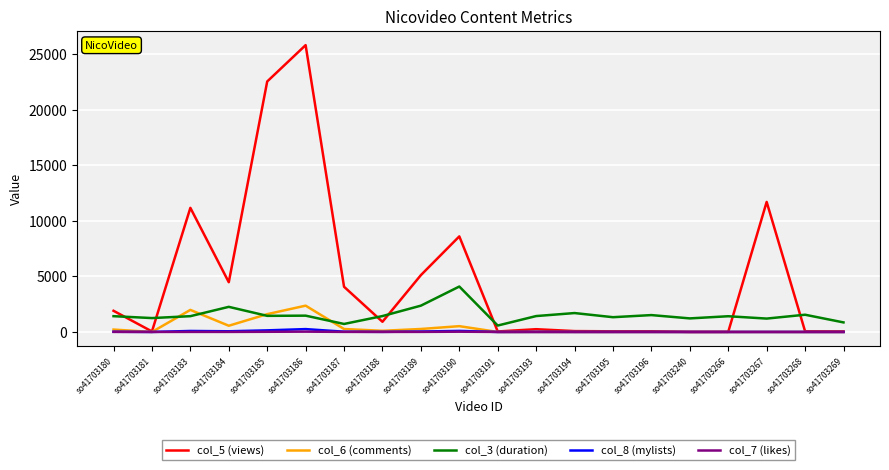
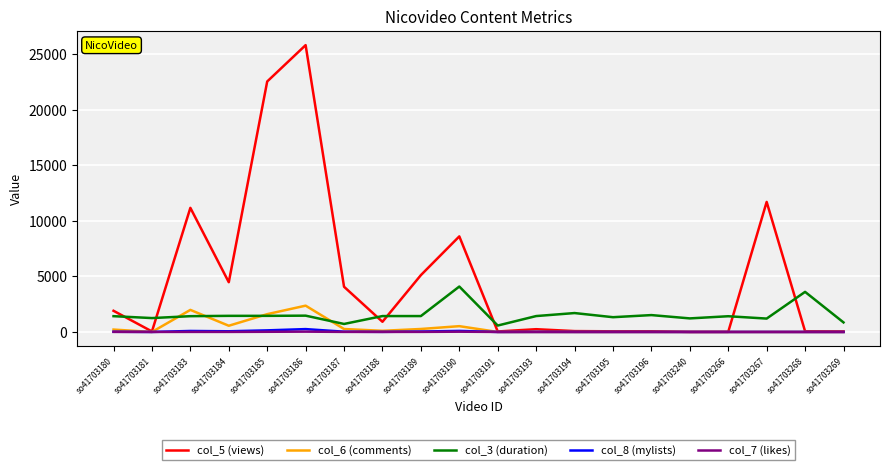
col_3 (duration), so41703184: 2300 -> 1500
col_3 (duration), so41703189: 2400 -> 1400
col_3 (duration), so41703268: 1600 -> 3600
